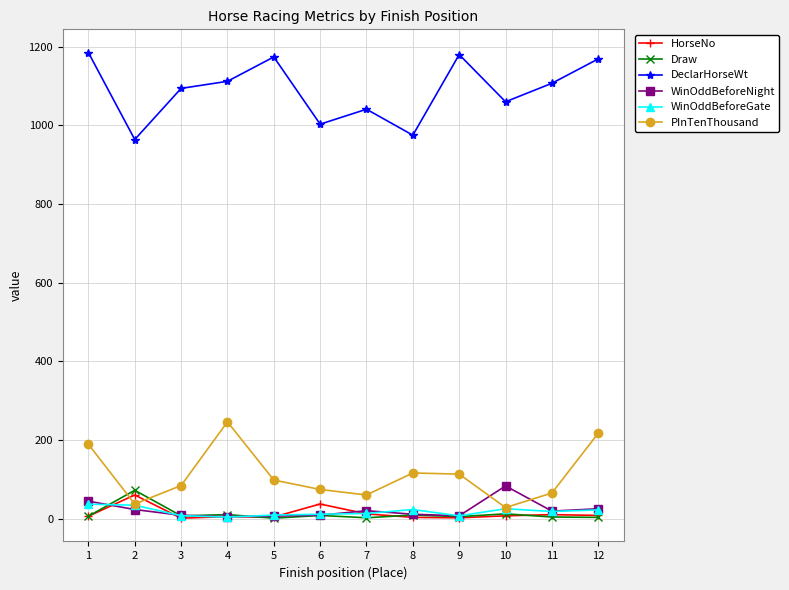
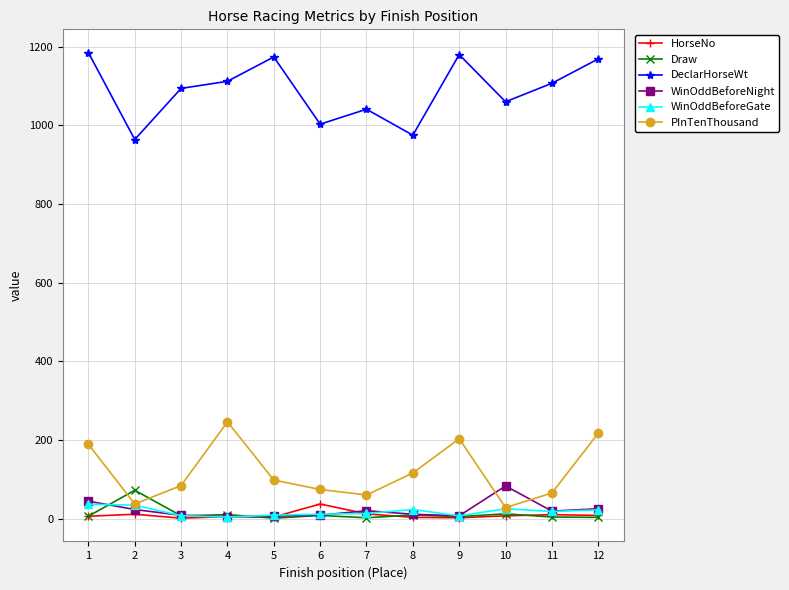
HorseNo, 2: 60 -> 10
PInTenThousand, 9: 110 -> 200
